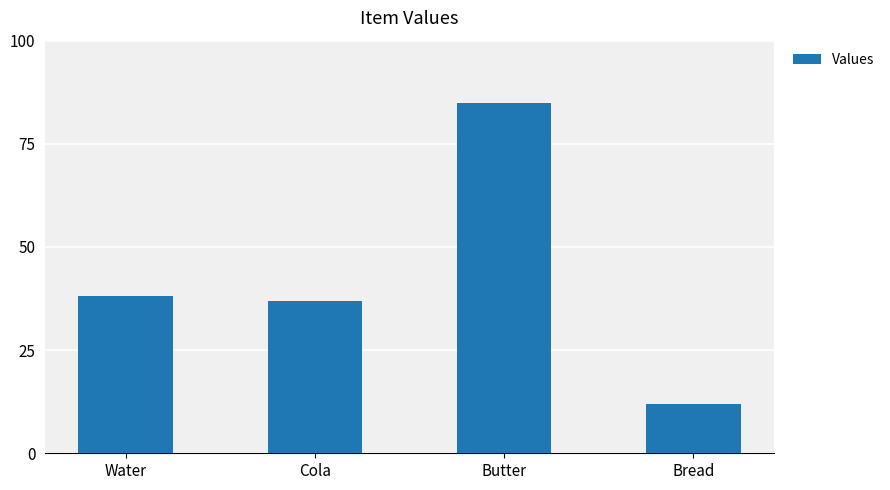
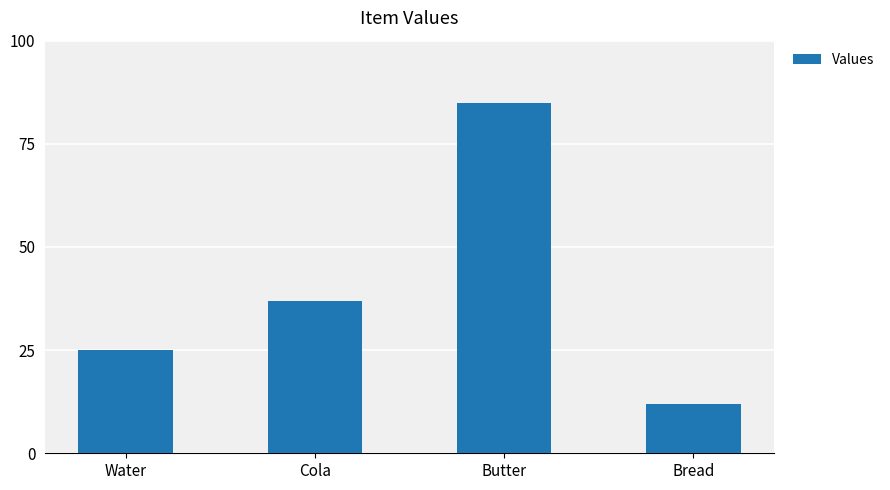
Water: 38 -> 25
